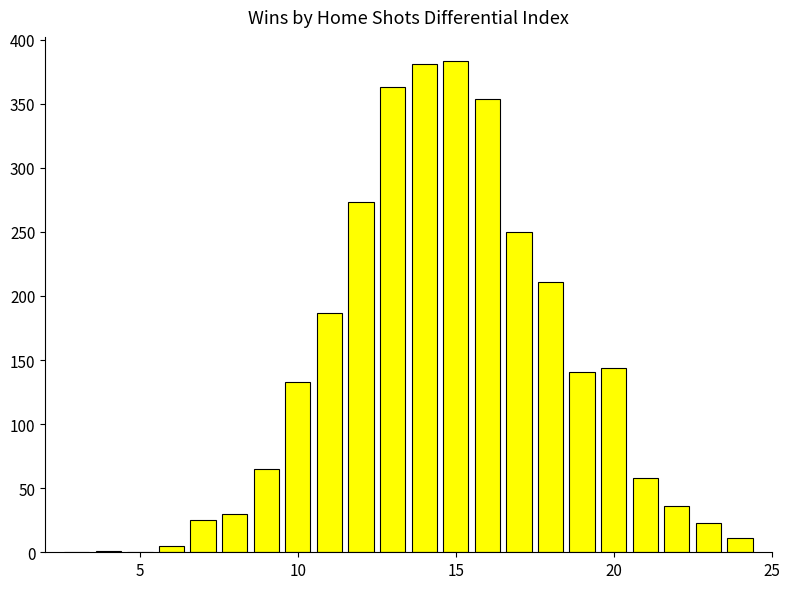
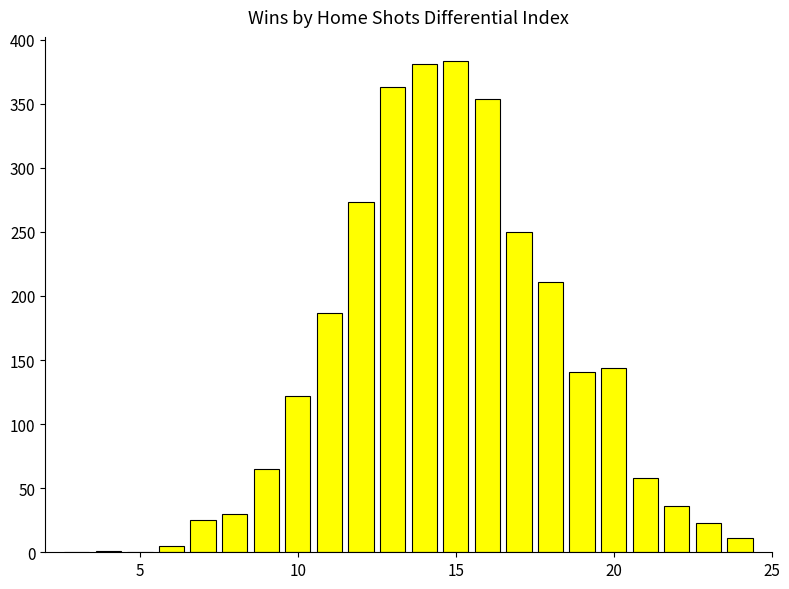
10: 133 -> 122
